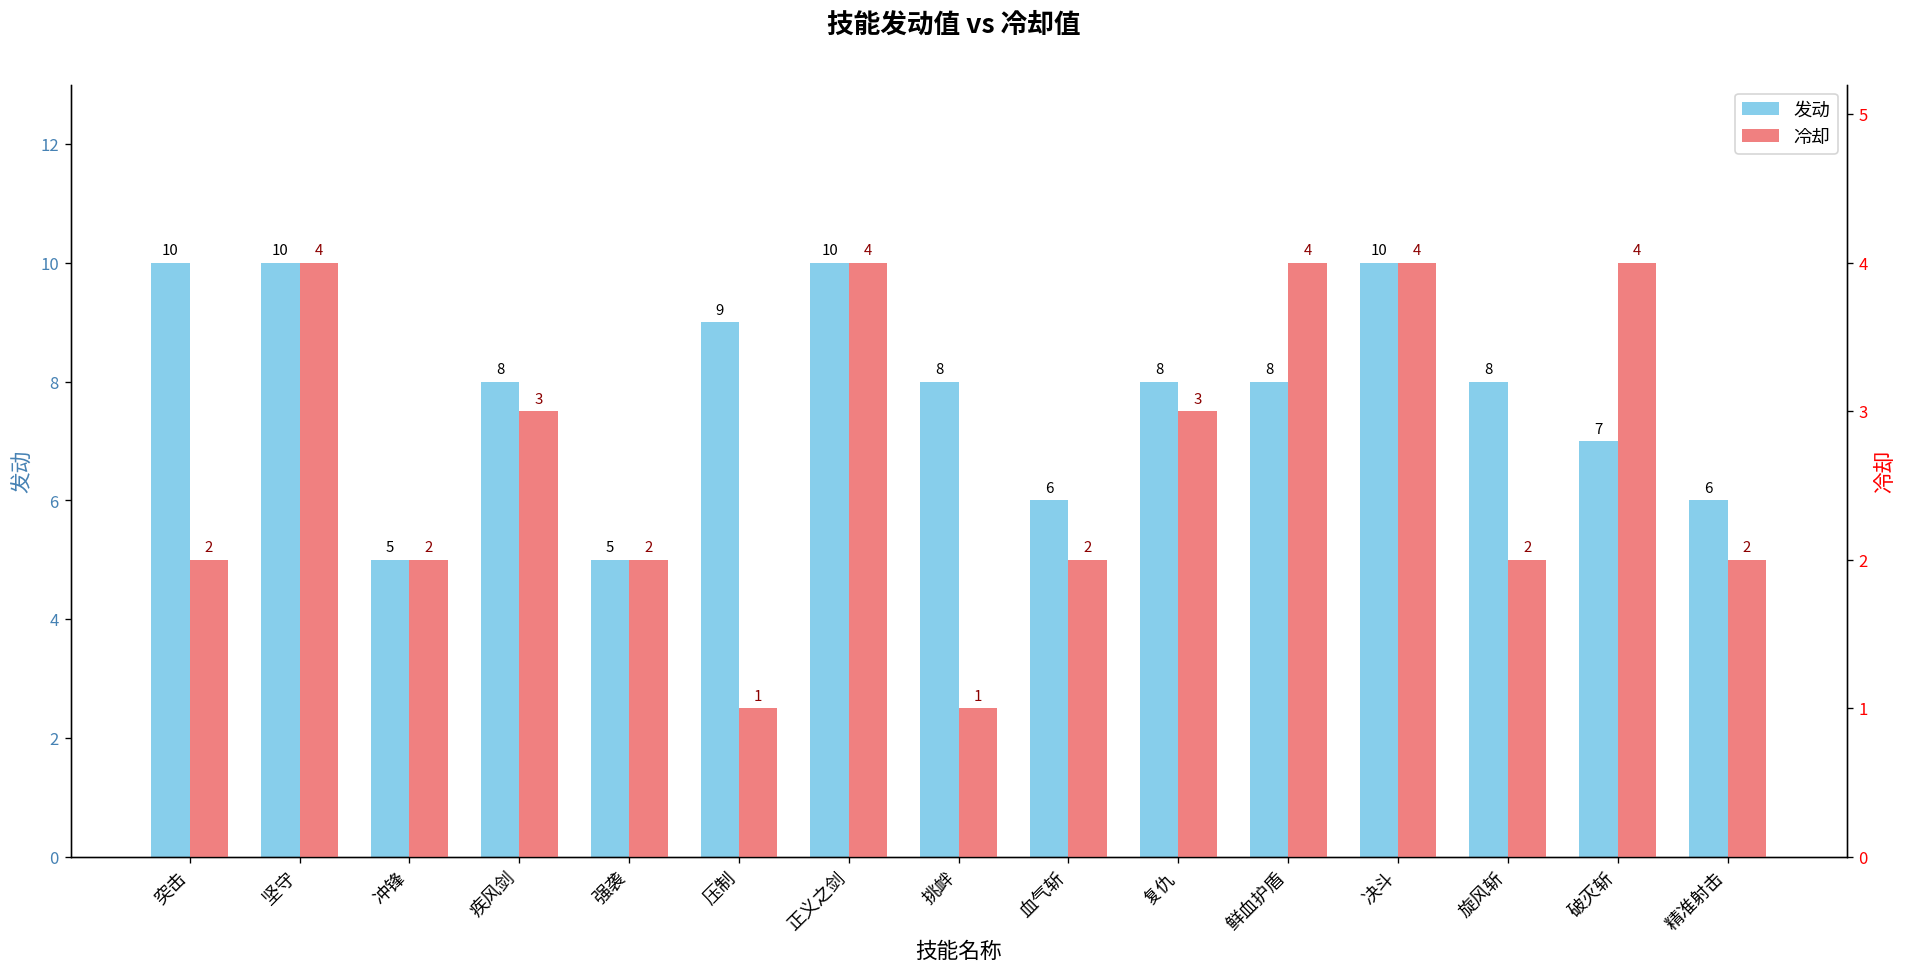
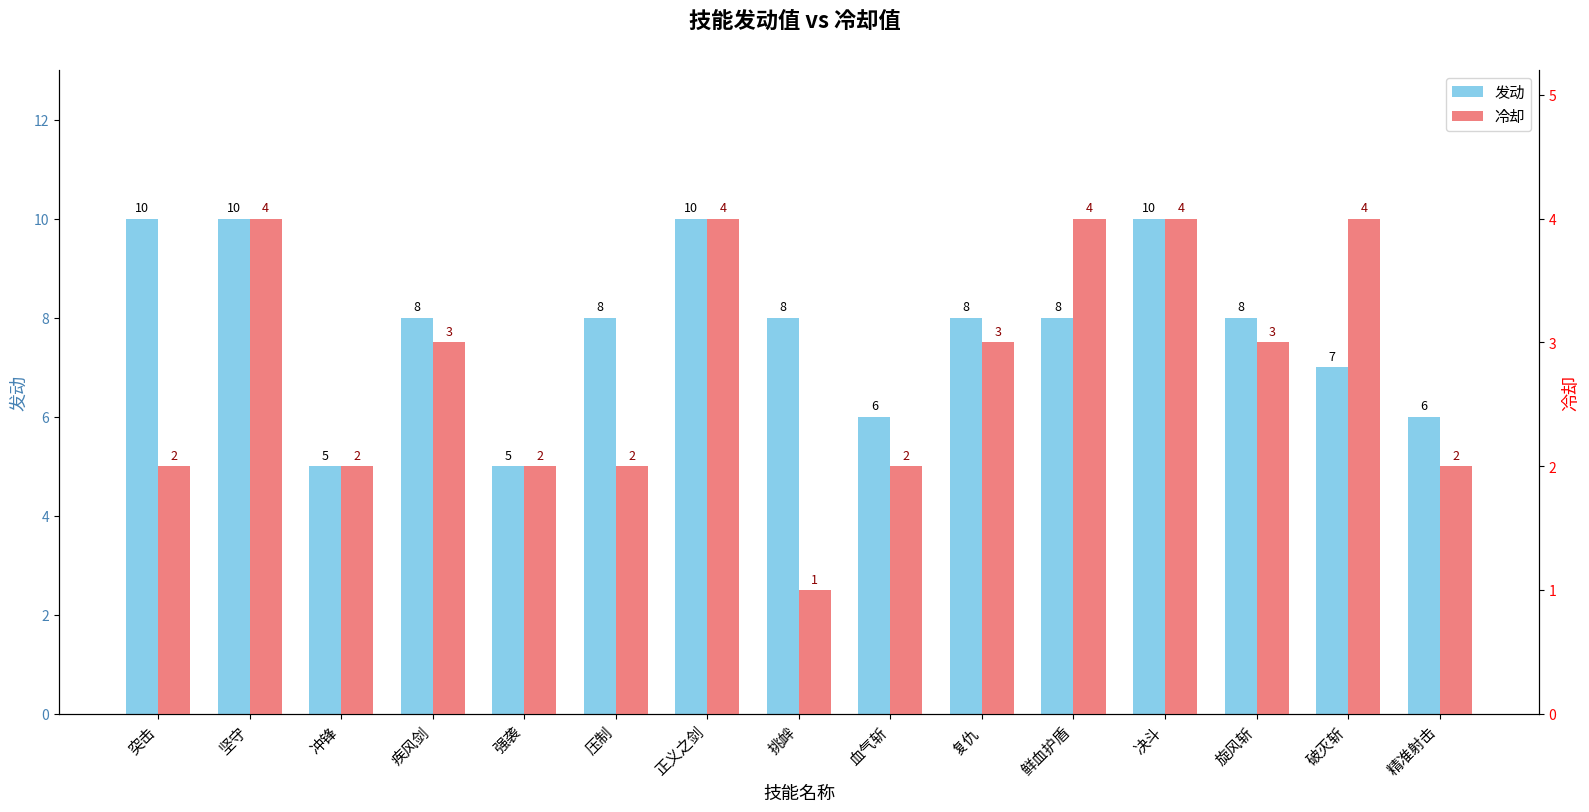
发动, 压制: 9 -> 8
冷却, 压制: 1 -> 2
冷却, 旋风斩: 2 -> 3
